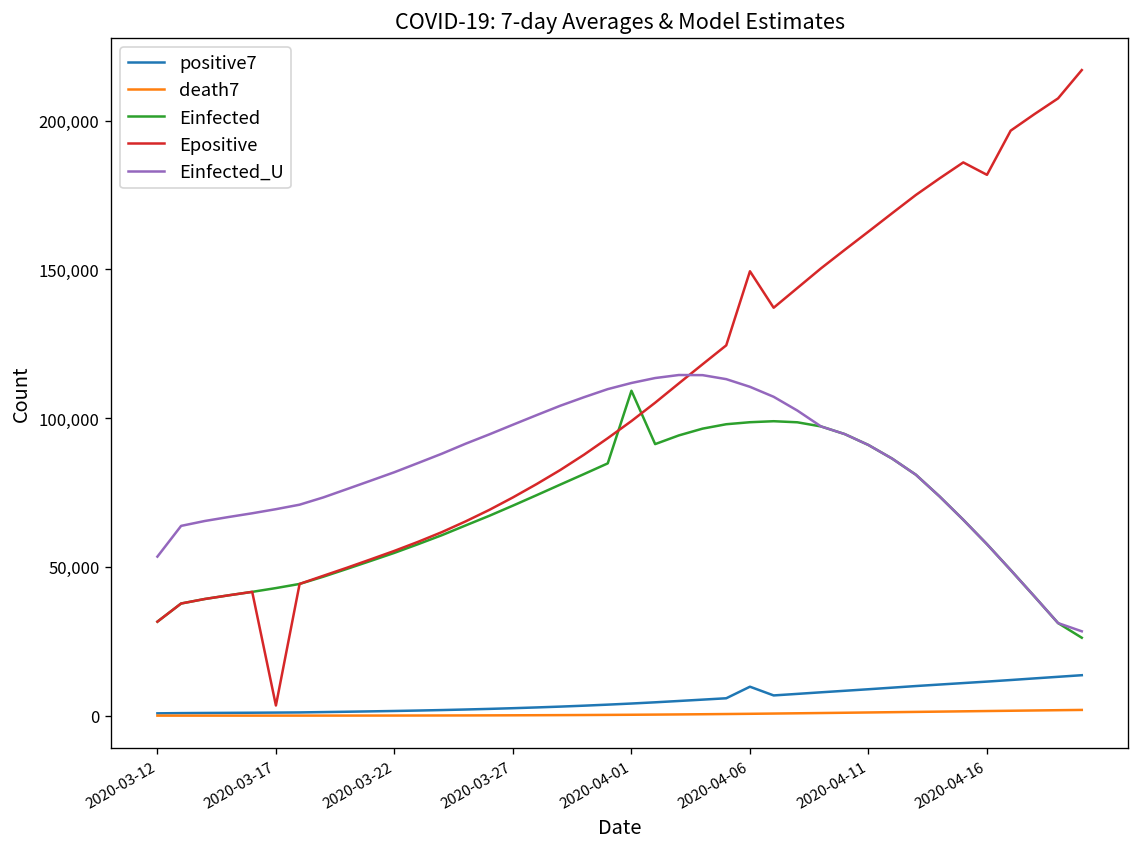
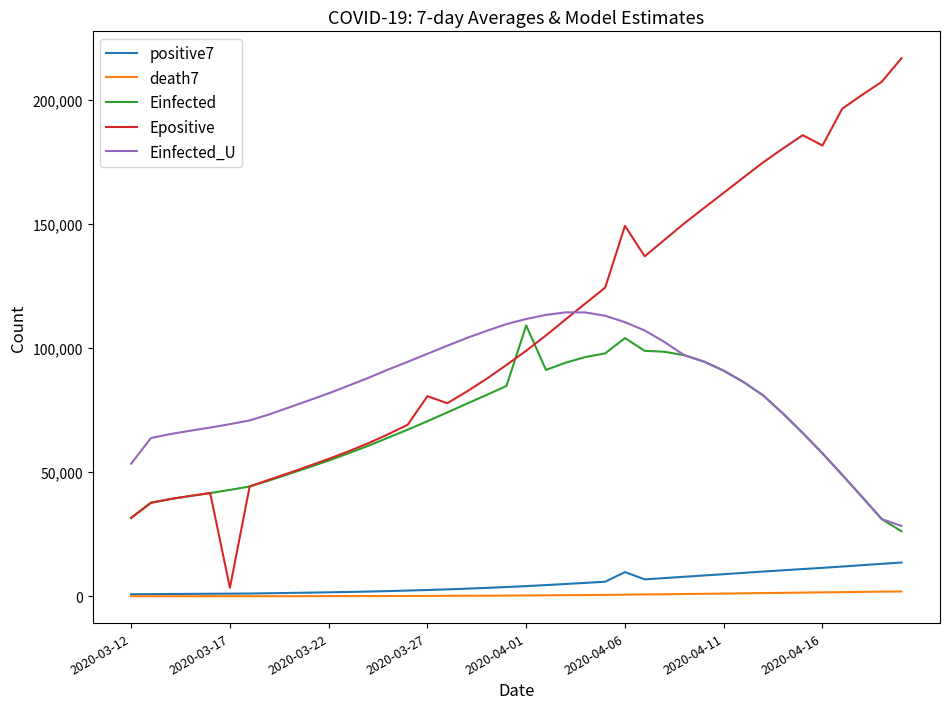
Epositive, 2020-03-27: 73,000 -> 81,000
Einfected, 2020-04-06: 99,000 -> 104,000
